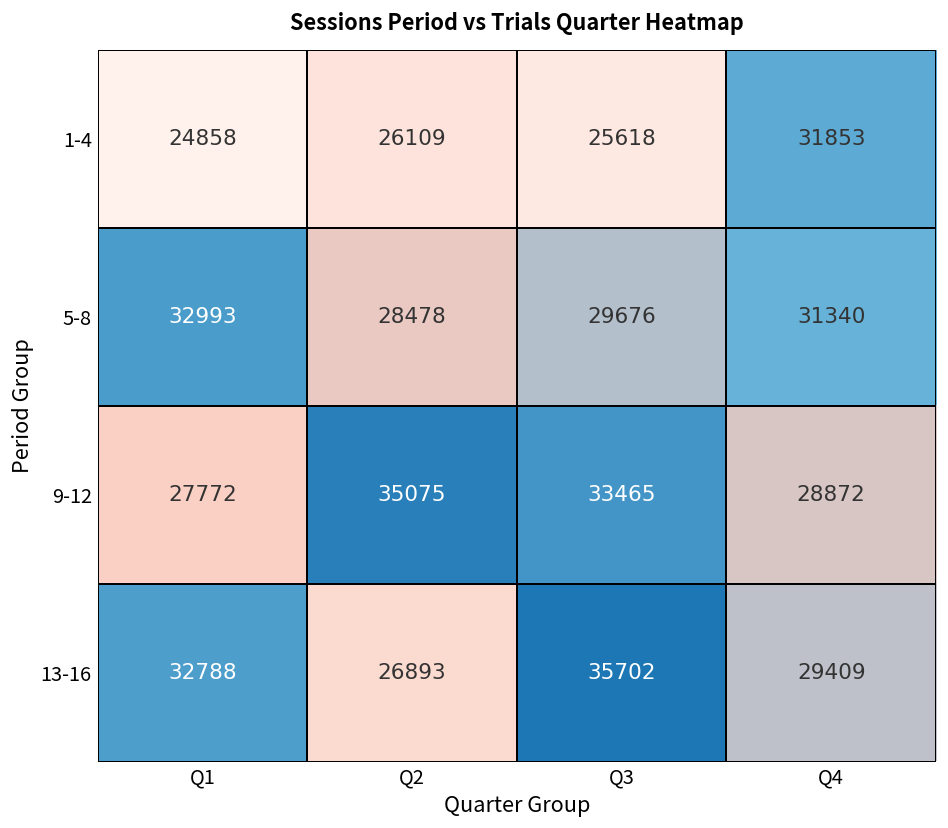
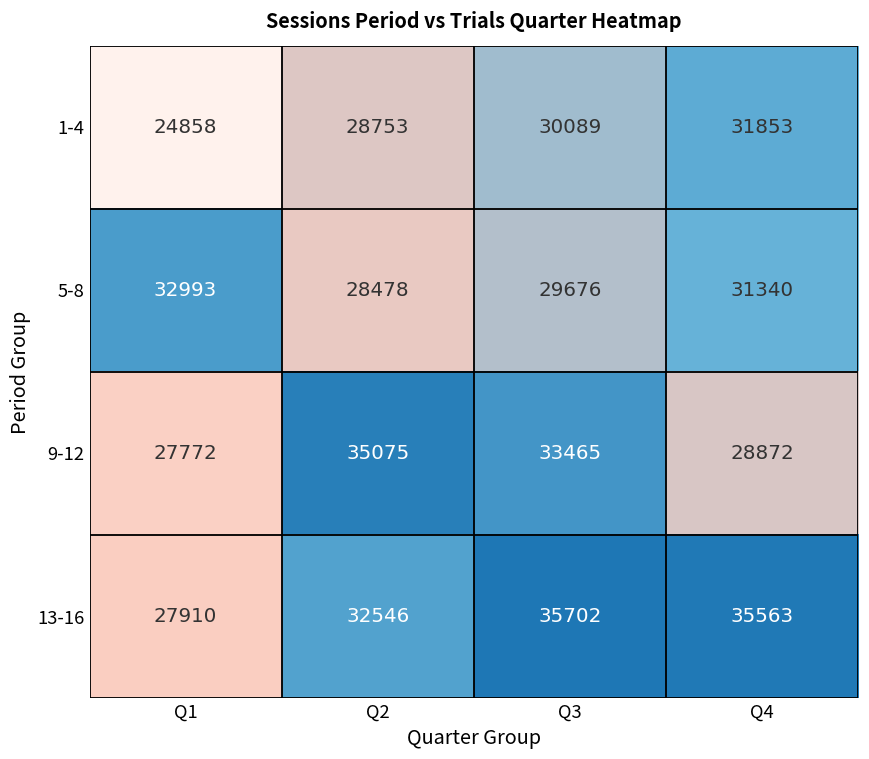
1-4, Q2: 26109 -> 28753
1-4, Q3: 25618 -> 30089
13-16, Q1: 32788 -> 27910
13-16, Q2: 26893 -> 32546
13-16, Q4: 29409 -> 35563
